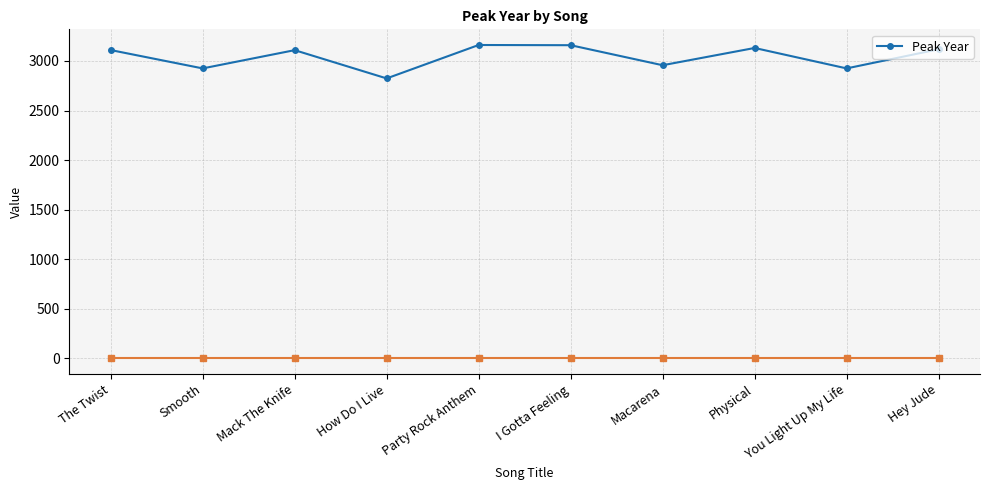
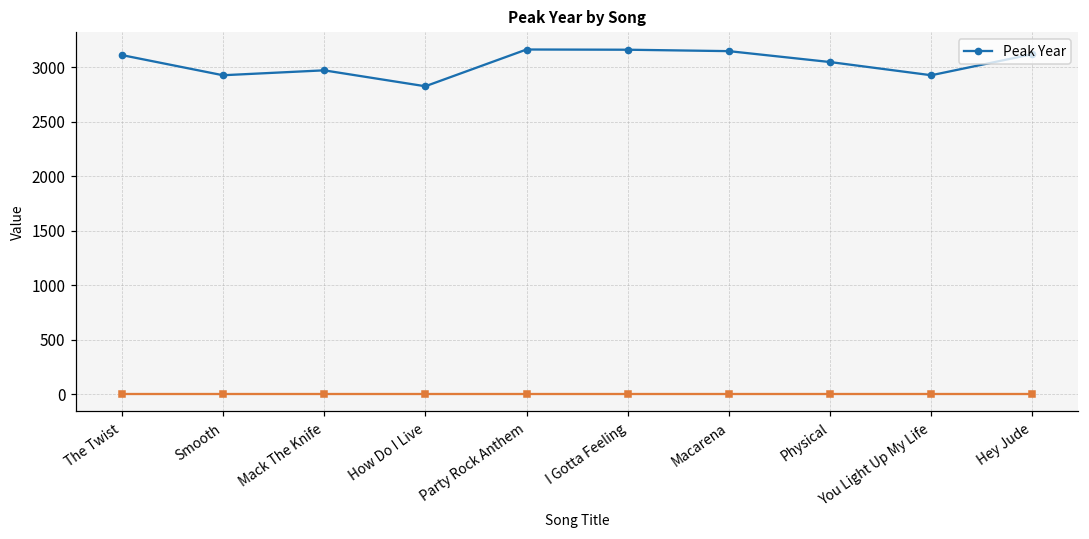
Peak Year, Mack The Knife: 3100 -> 3000
Peak Year, Macarena: 3000 -> 3100
Peak Year, Physical: 3100 -> 3000
